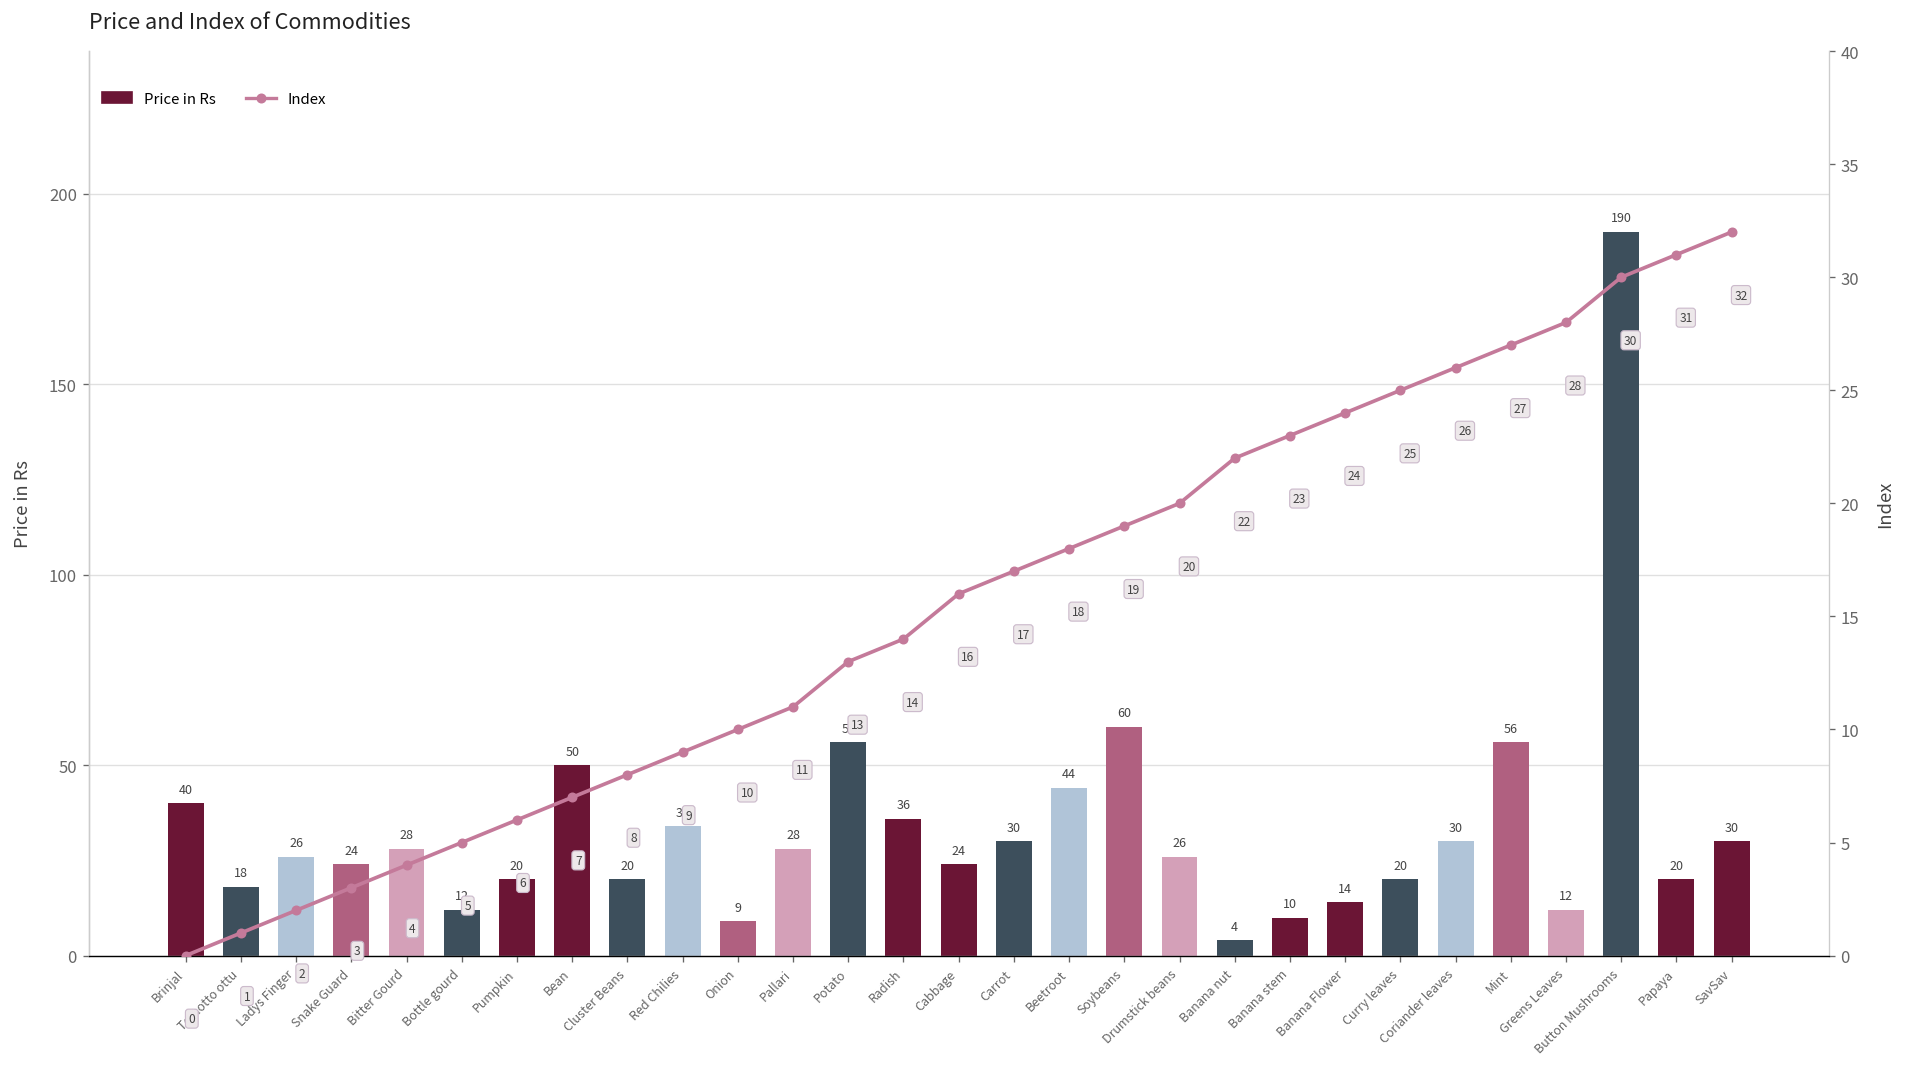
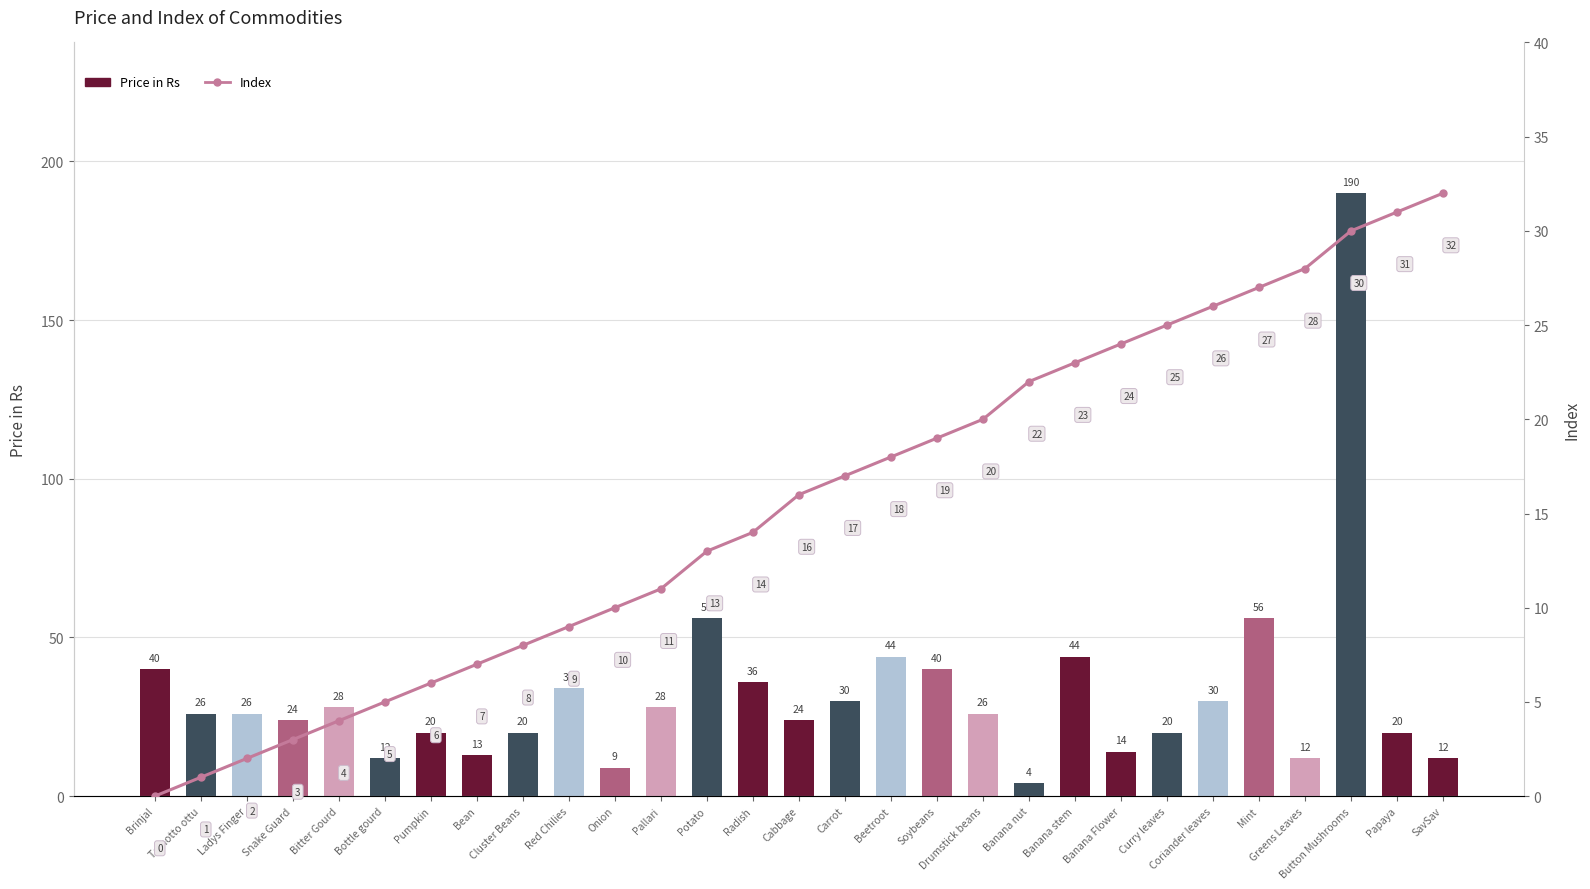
Price in Rs, Tomotto ottu: 18 -> 26
Price in Rs, Bean: 50 -> 13
Price in Rs, Soybeans: 60 -> 40
Price in Rs, Banana stem: 10 -> 44
Price in Rs, SavSav: 30 -> 12
